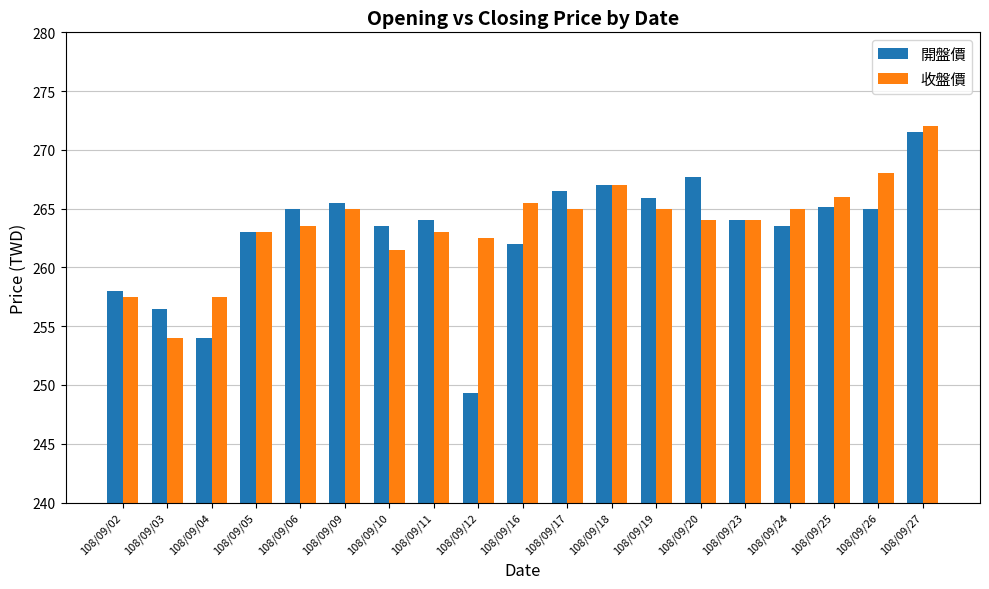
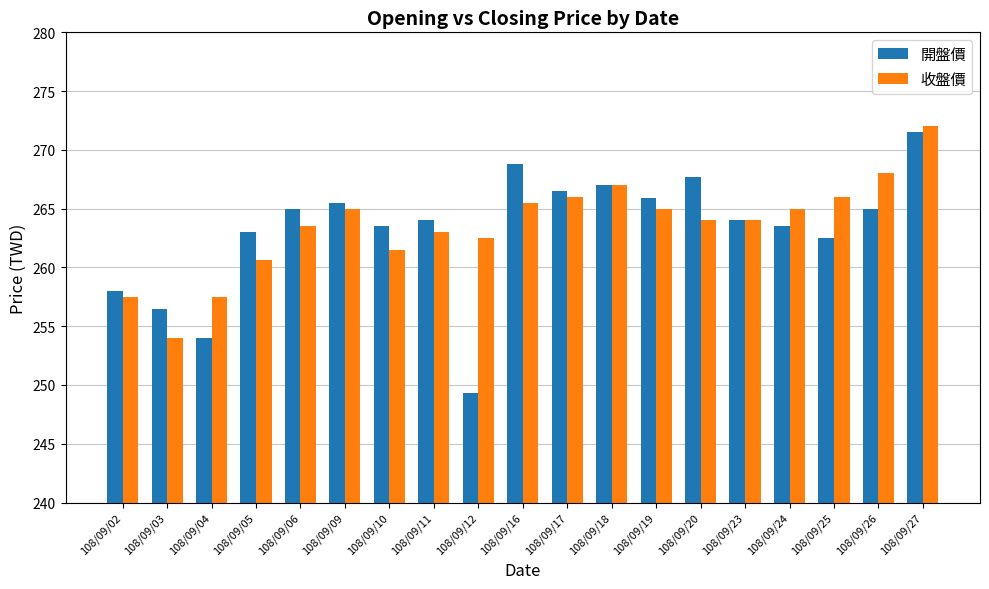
收盤價, 108/09/05: 263.0 -> 260.6
開盤價, 108/09/16: 262.0 -> 268.8
收盤價, 108/09/17: 265 -> 266
開盤價, 108/09/25: 265.1 -> 262.5
